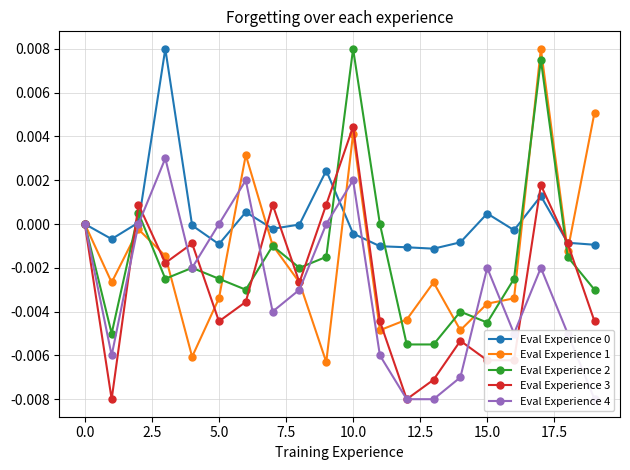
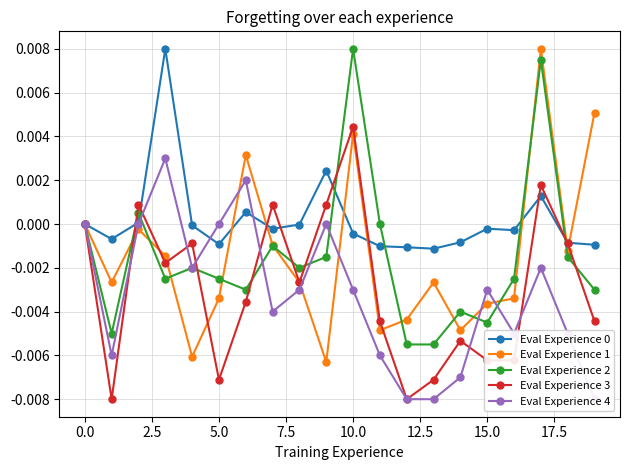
Eval Experience 3, 5.0: -0.0044 -> -0.0071
Eval Experience 4, 10.0: 0.0020 -> -0.0030
Eval Experience 0, 15.0: 0.0005 -> -0.0002
Eval Experience 4, 15.0: -0.0020 -> -0.0030
